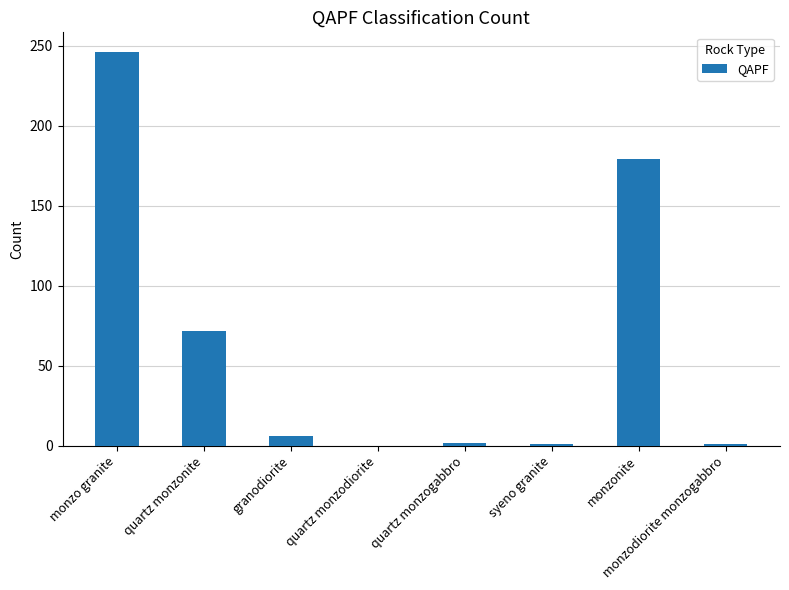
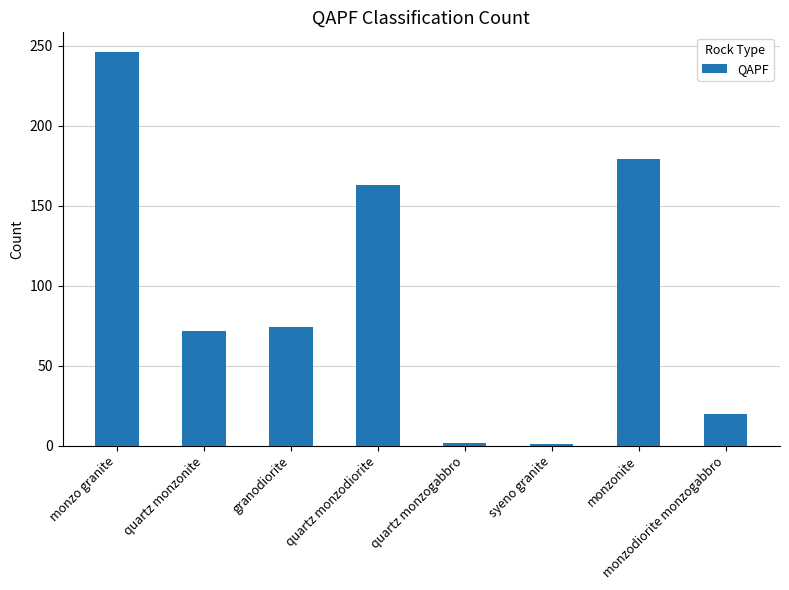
granodiorite: 6 -> 74
quartz monzodiorite: 0 -> 163
monzodiorite monzogabbro: 1 -> 20
